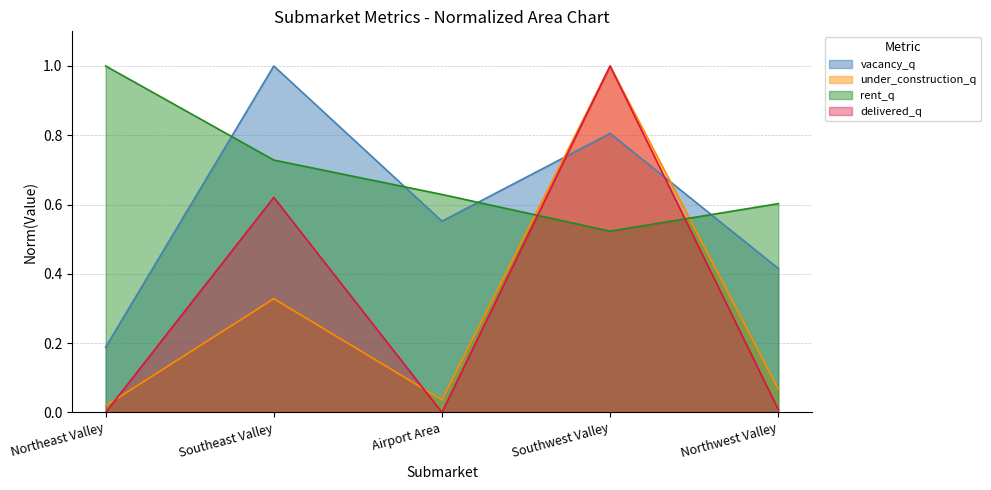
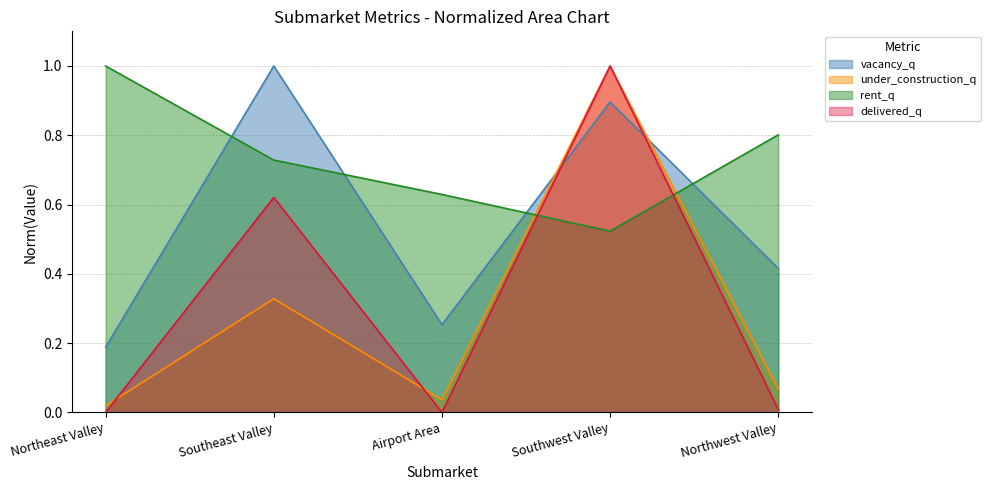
vacancy_q, Airport Area: 0.55 -> 0.25
vacancy_q, Southwest Valley: 0.81 -> 0.90
rent_q, Northwest Valley: 0.60 -> 0.80
